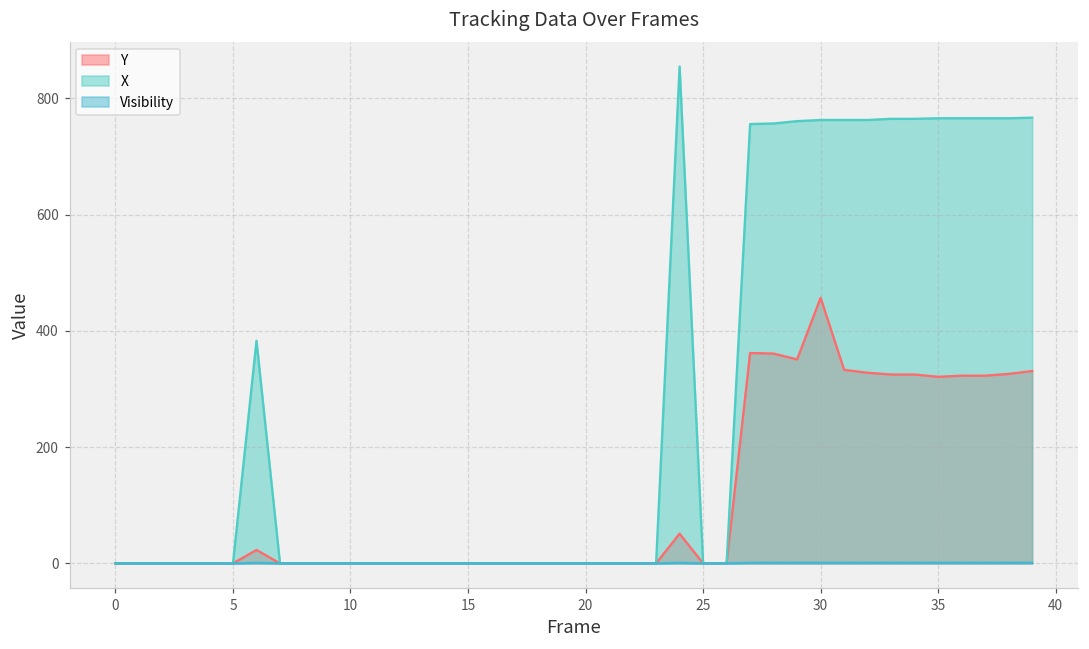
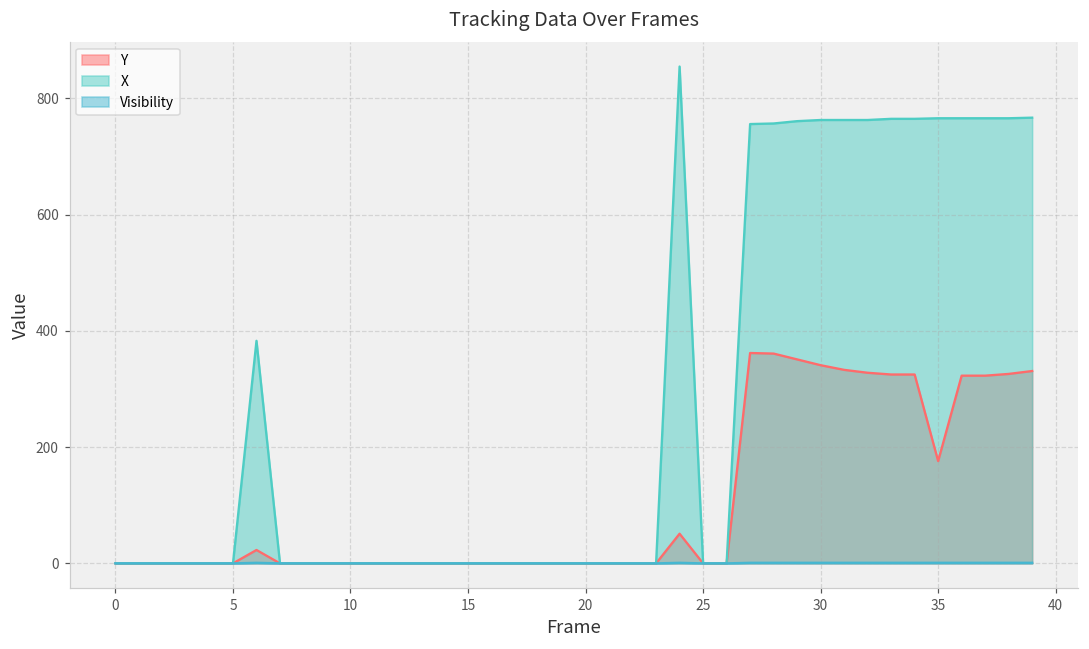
Y, 30: 460 -> 340
Y, 35: 320 -> 180
